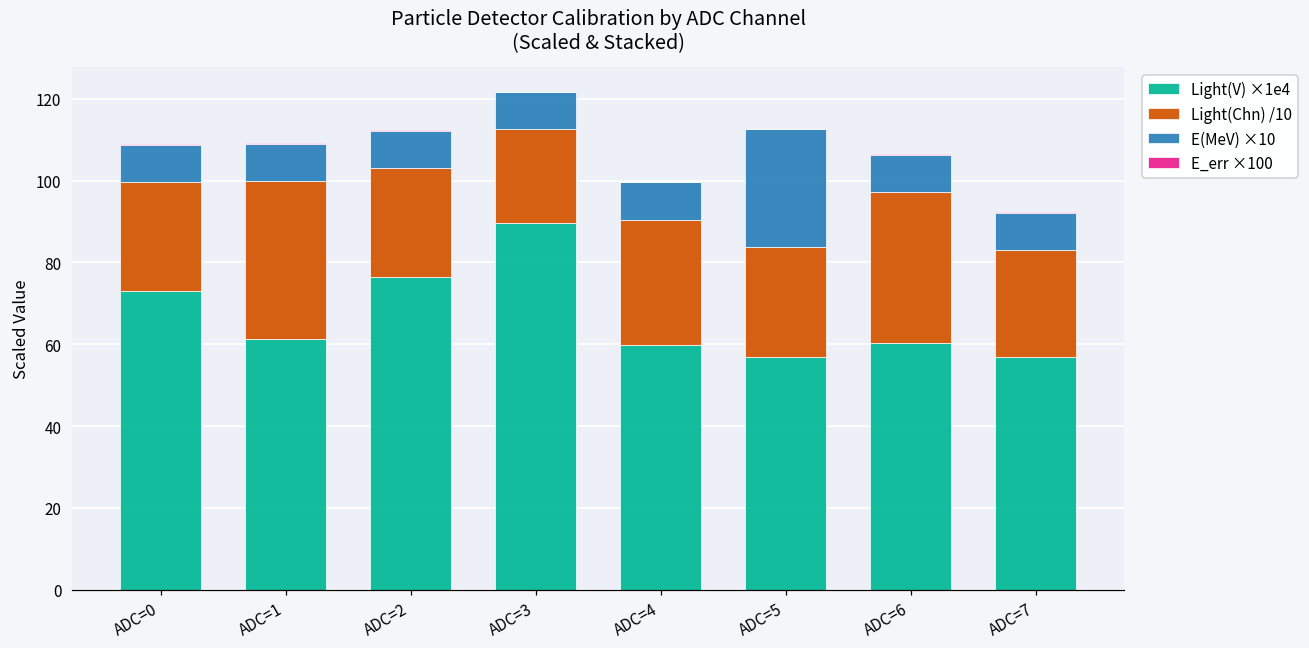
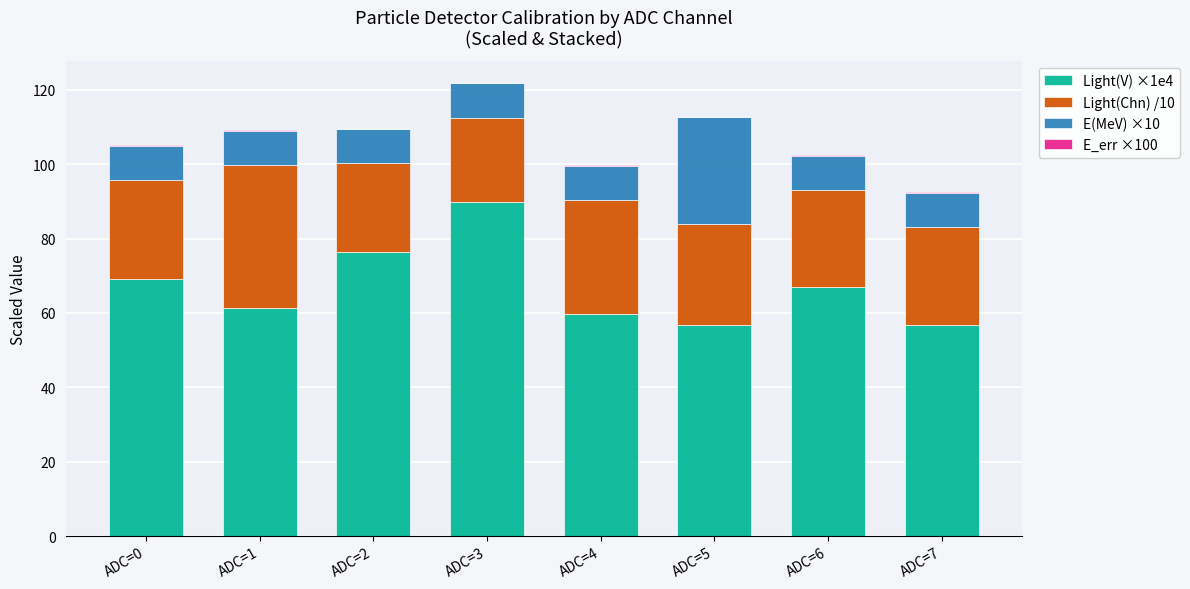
Light(V) ×1e4, ADC=0: 73 -> 69
Light(Chn) /10, ADC=2: 27 -> 24
Light(V) ×1e4, ADC=6: 60 -> 67
Light(Chn) /10, ADC=6: 37 -> 26
